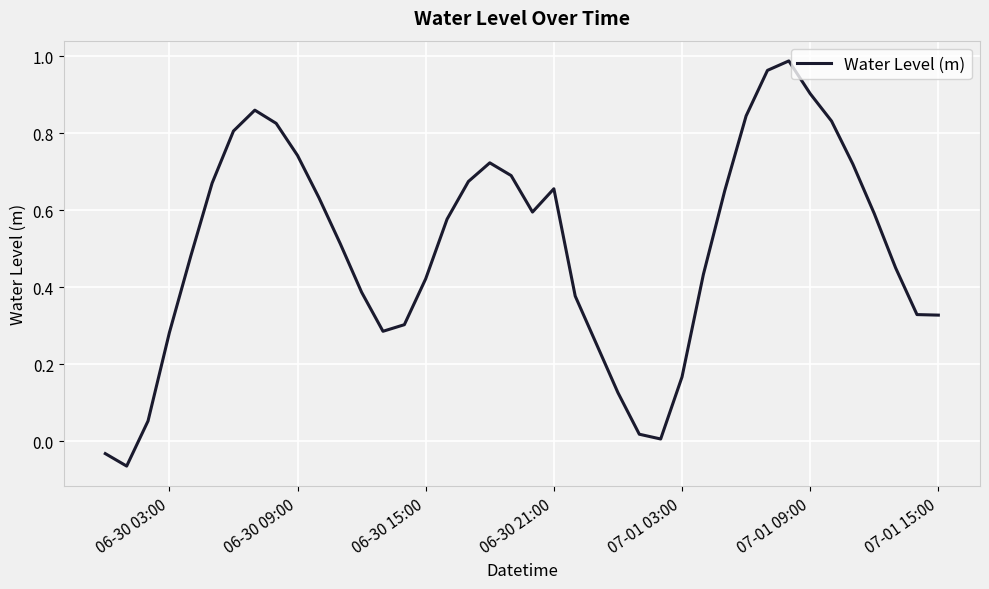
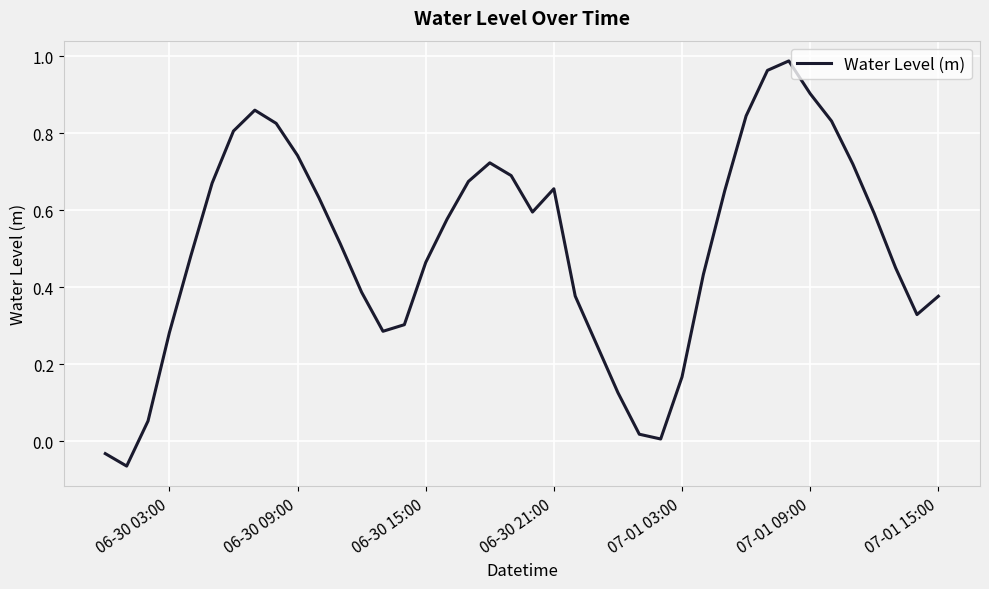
06-30 15:00: 0.42 -> 0.46
07-01 15:00: 0.33 -> 0.38
